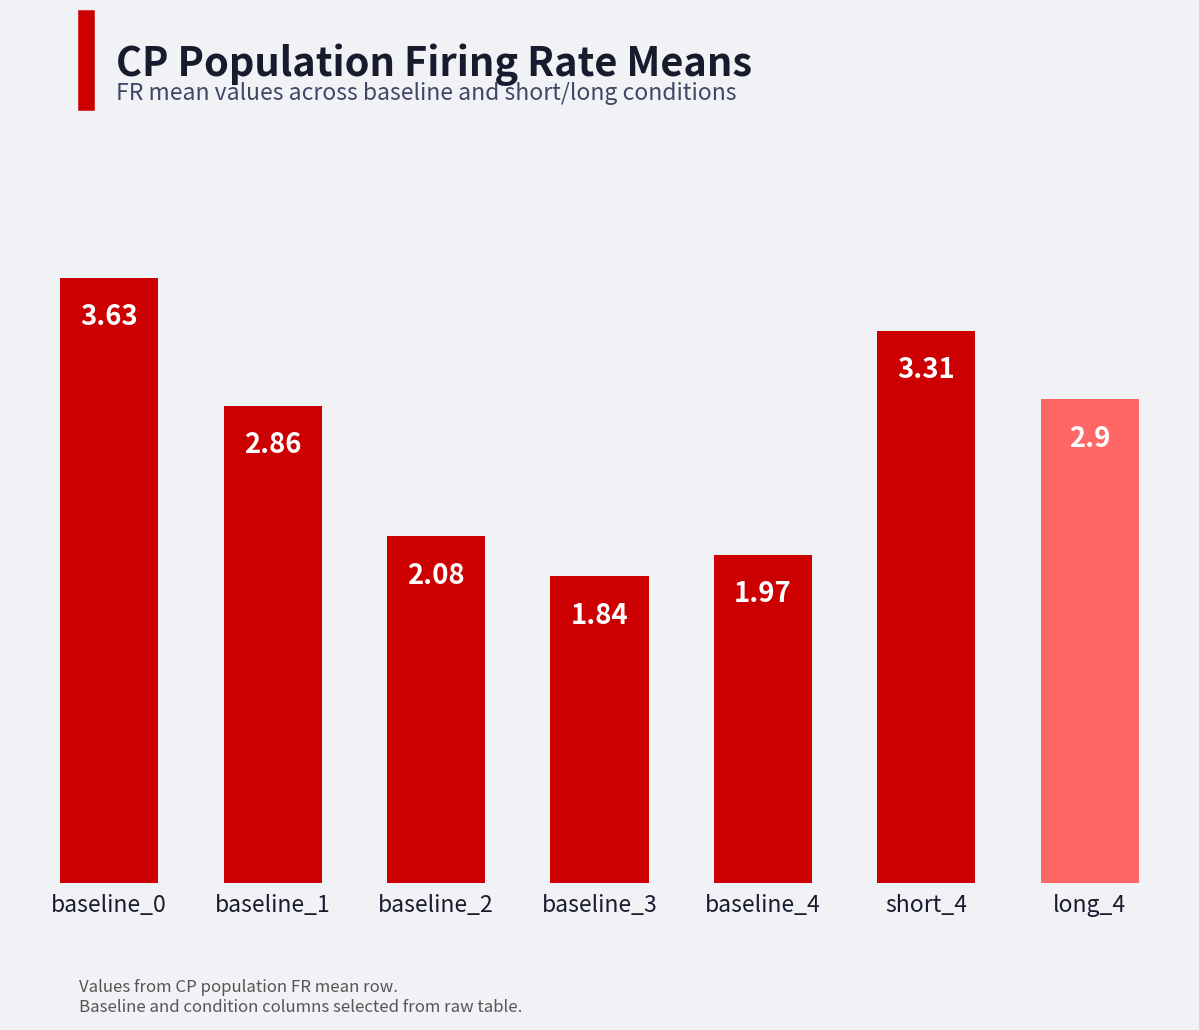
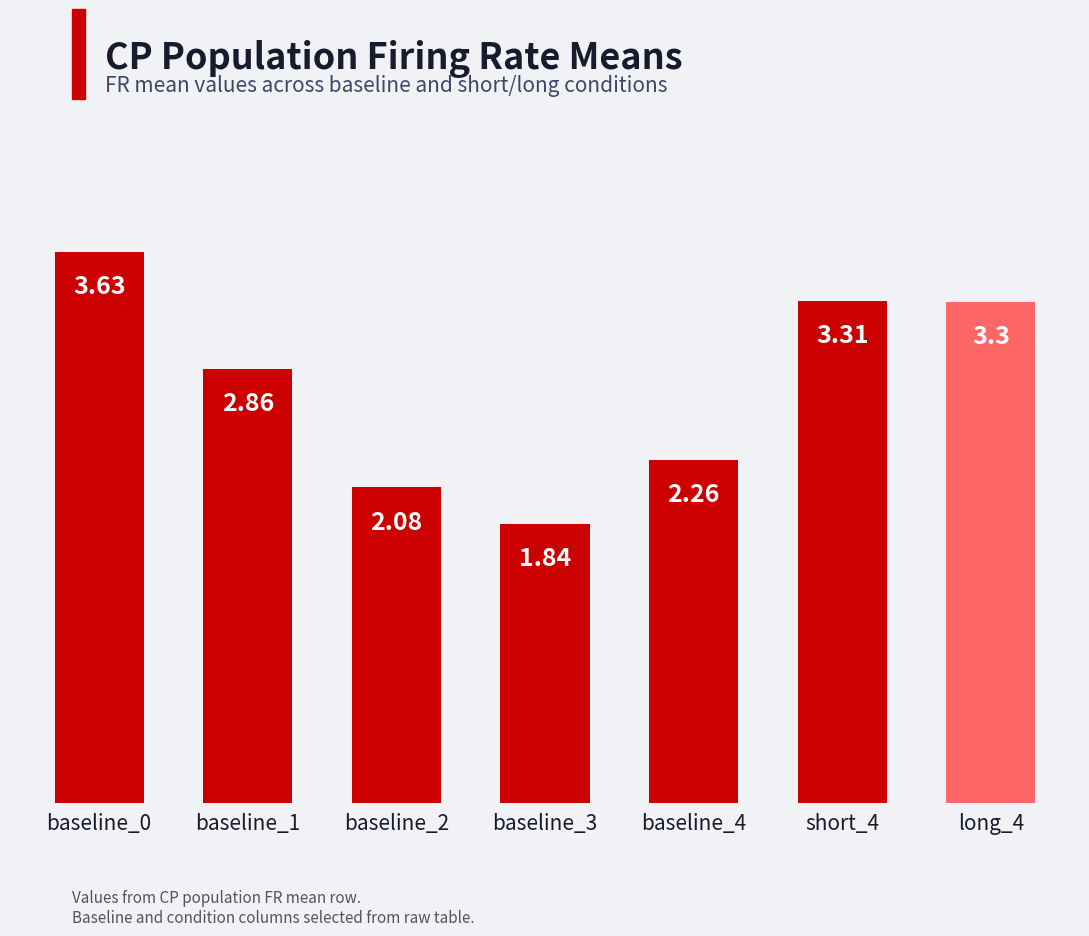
baseline_4: 1.97 -> 2.26
long_4: 2.9 -> 3.3
